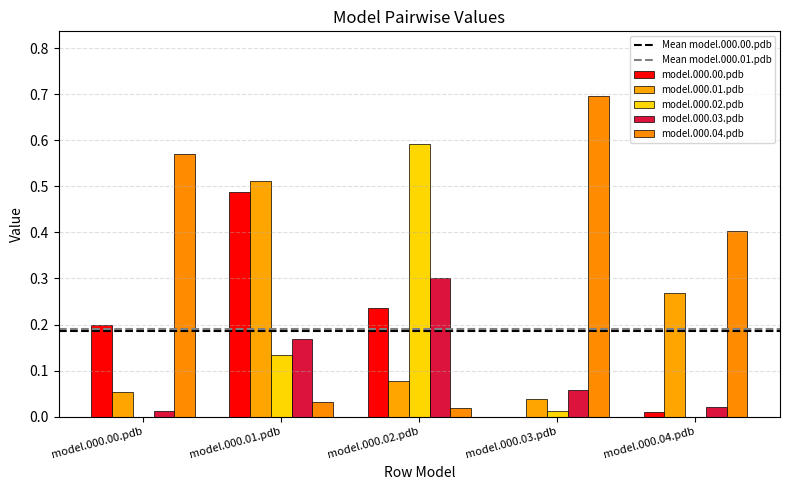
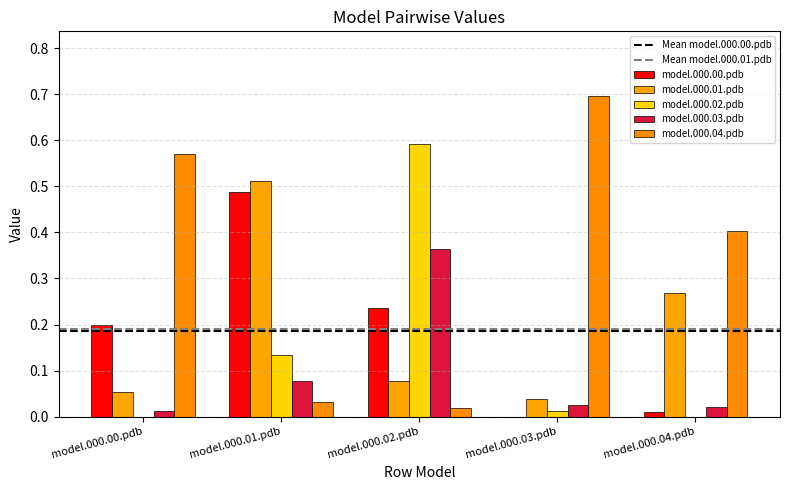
model.000.03.pdb, model.000.01.pdb: 0.17 -> 0.08
model.000.03.pdb, model.000.02.pdb: 0.30 -> 0.37
model.000.03.pdb, model.000.03.pdb: 0.06 -> 0.03
